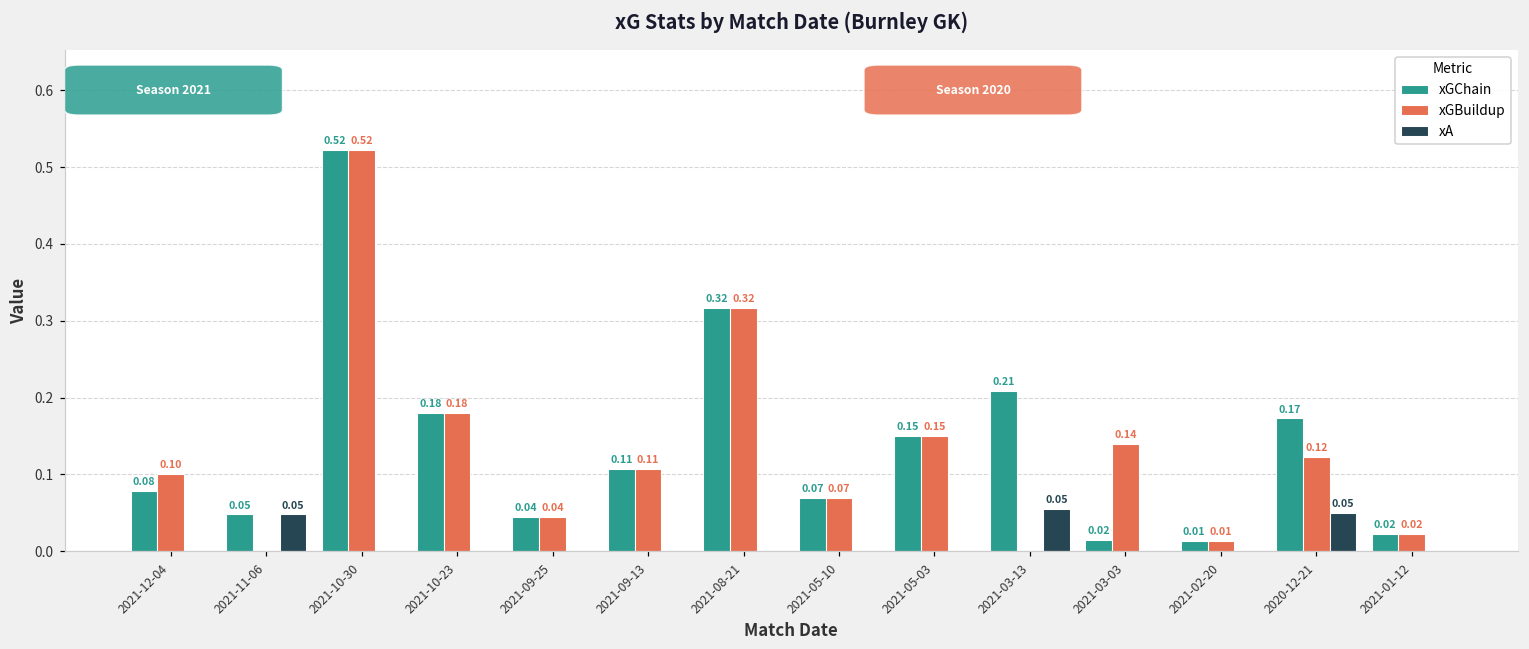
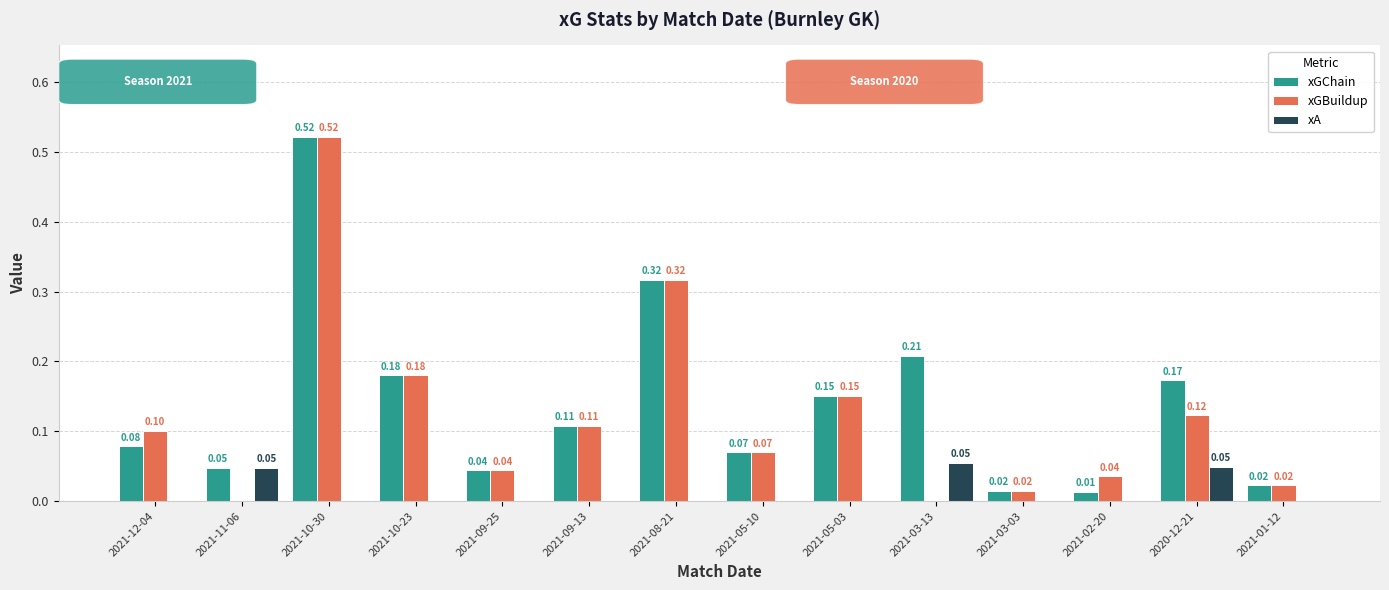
xGBuildup, 2021-03-03: 0.14 -> 0.02
xGBuildup, 2021-02-20: 0.01 -> 0.04
